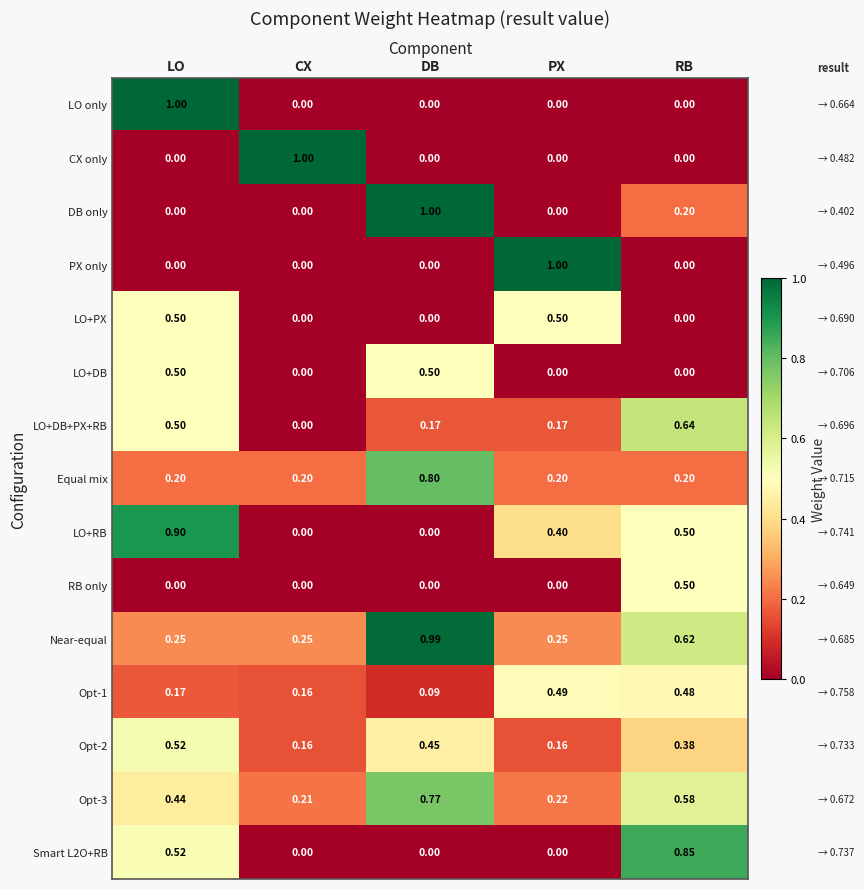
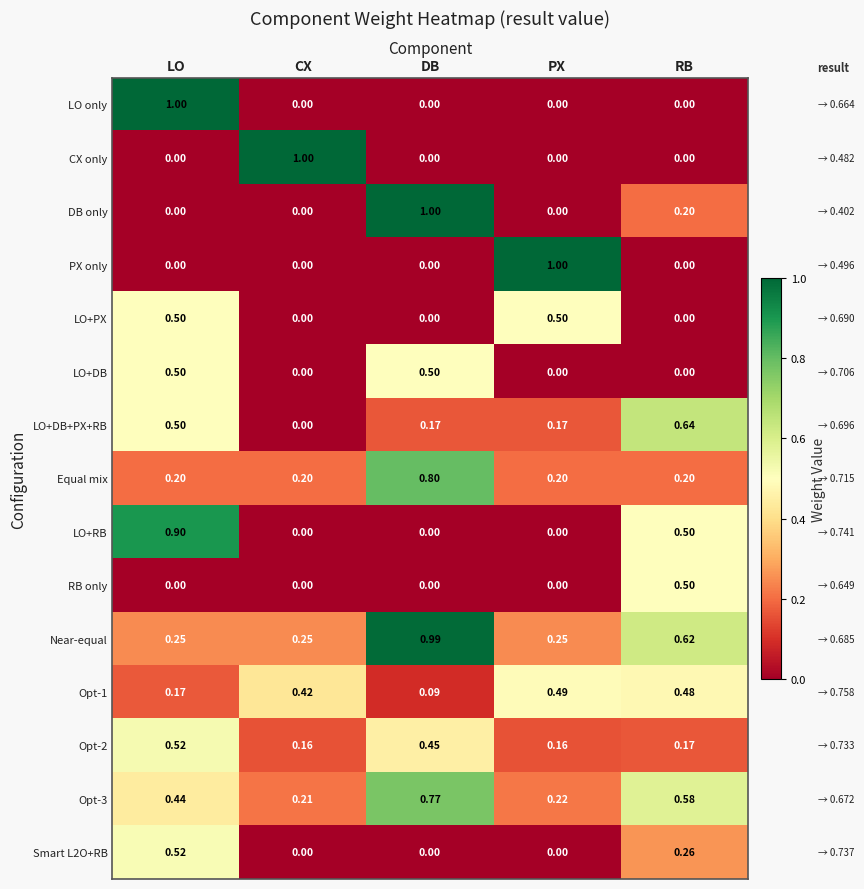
LO+RB, PX: 0.40 -> 0.00
Opt-1, CX: 0.16 -> 0.42
Opt-2, RB: 0.38 -> 0.17
Smart L2O+RB, RB: 0.85 -> 0.26
